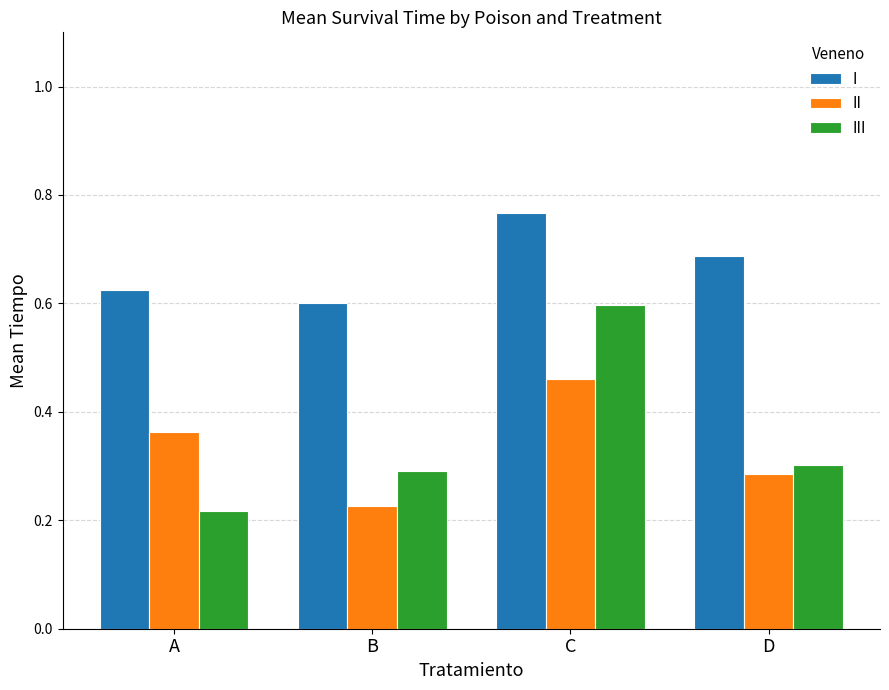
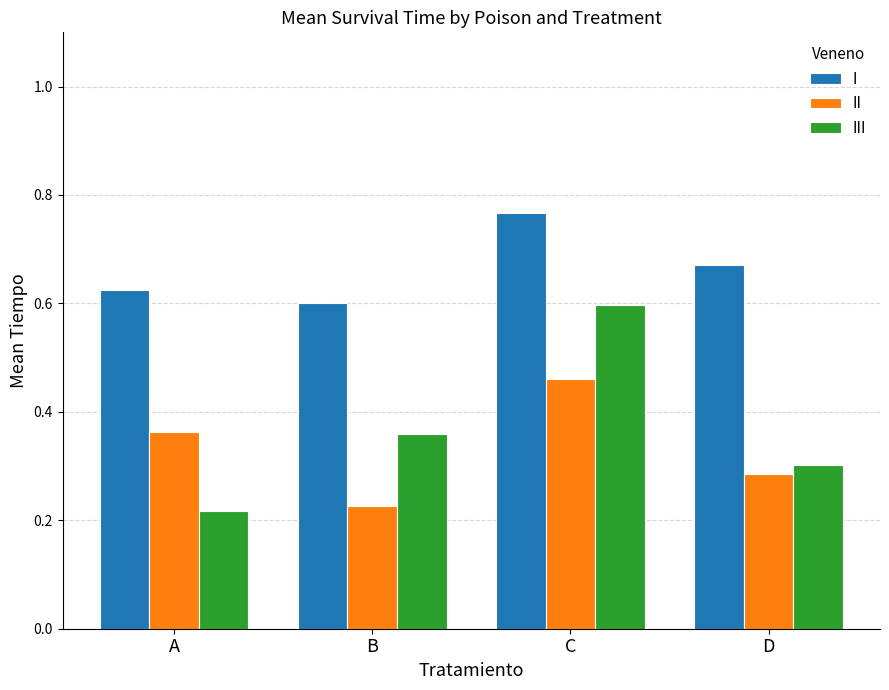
III, B: 0.29 -> 0.36
I, D: 0.69 -> 0.67
